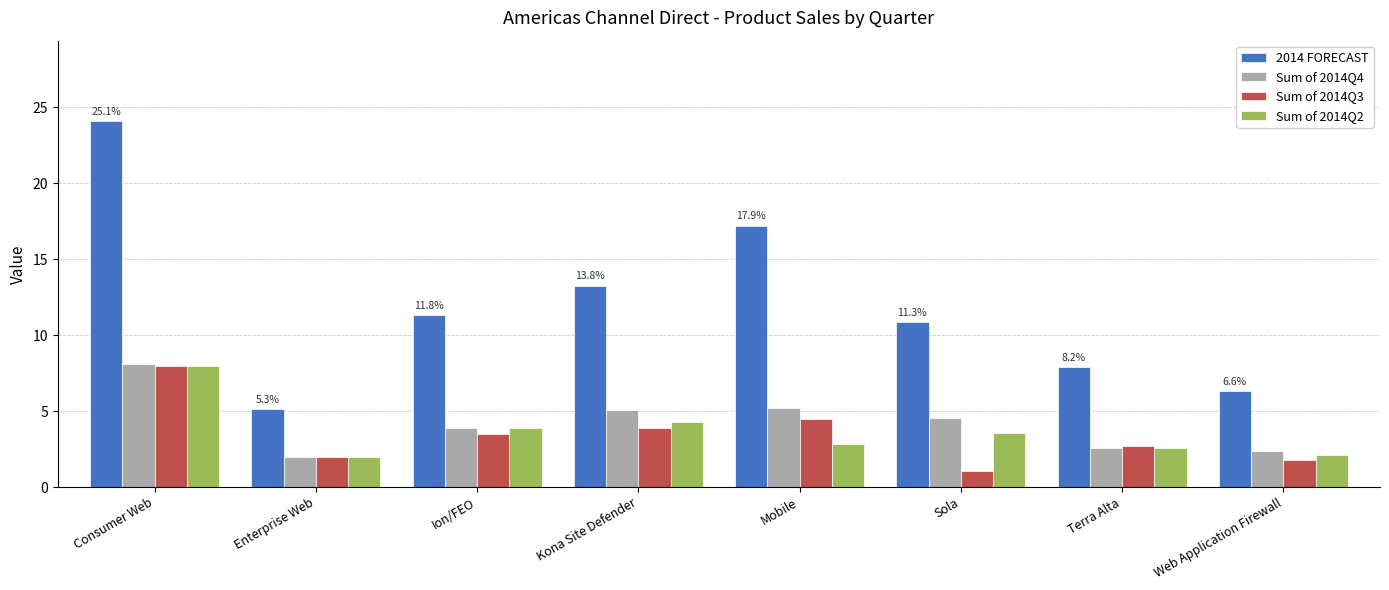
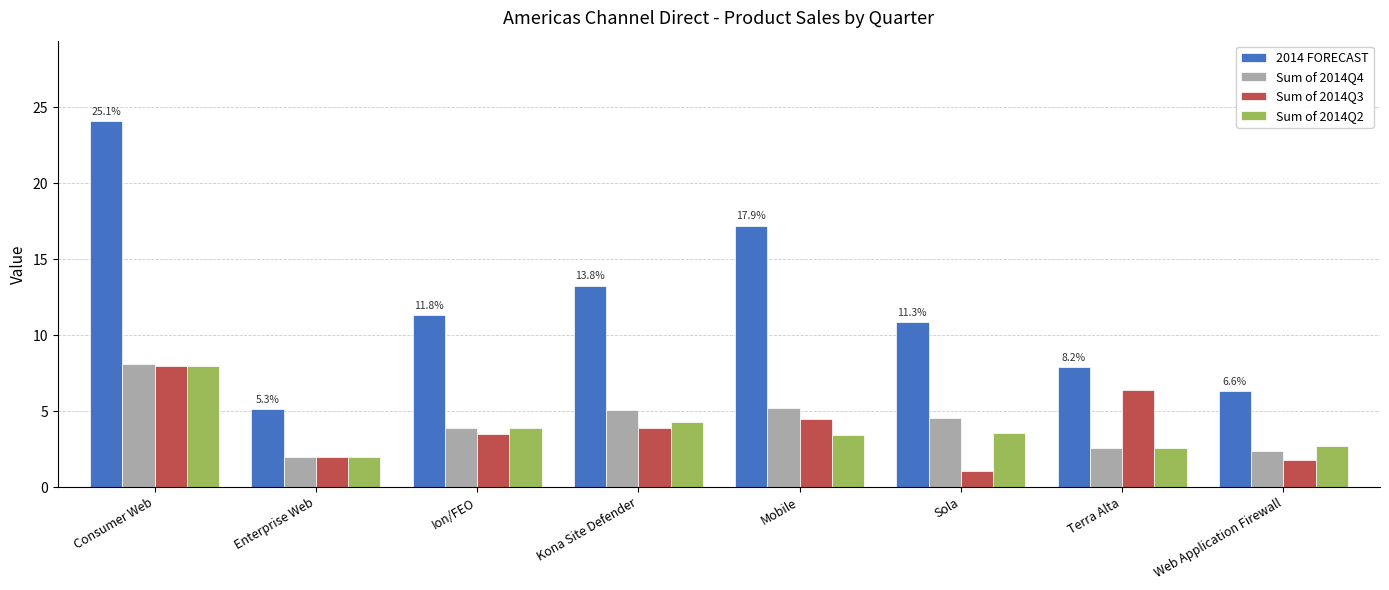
Sum of 2014Q2, Mobile: 2.9 -> 3.4
Sum of 2014Q3, Terra Alta: 2.7 -> 6.4
Sum of 2014Q2, Web Application Firewall: 2.1 -> 2.7
